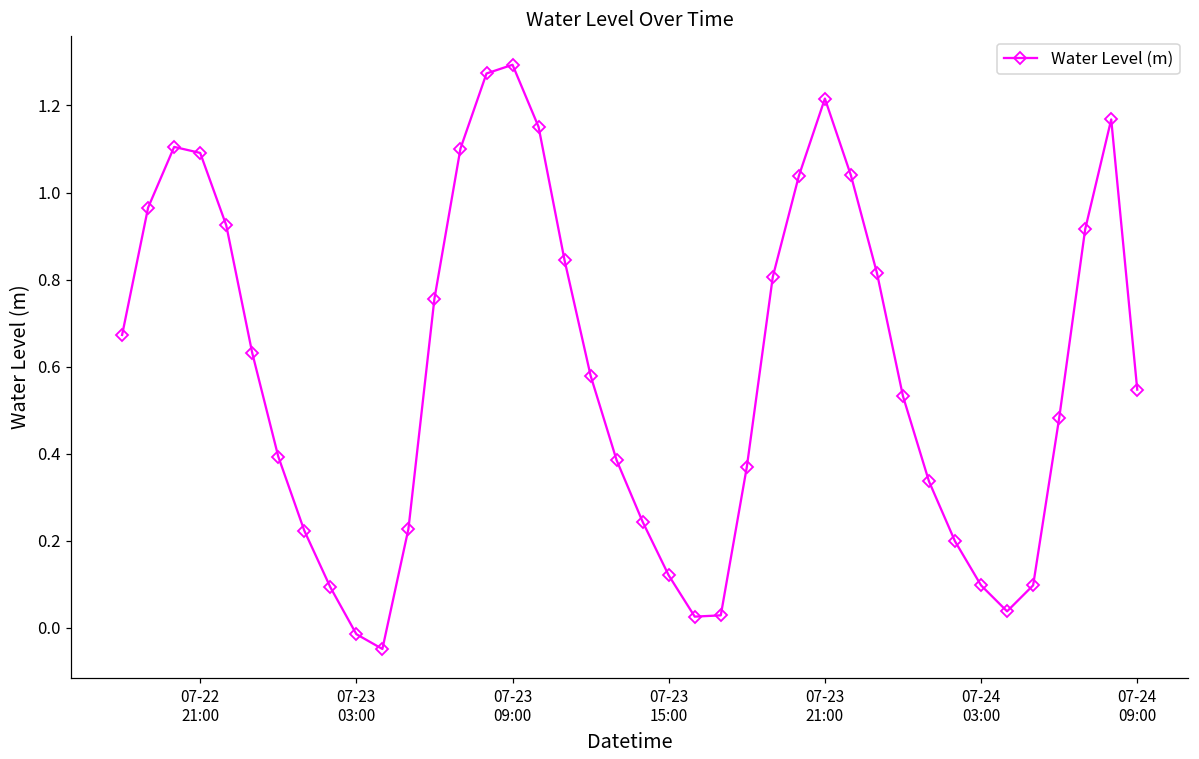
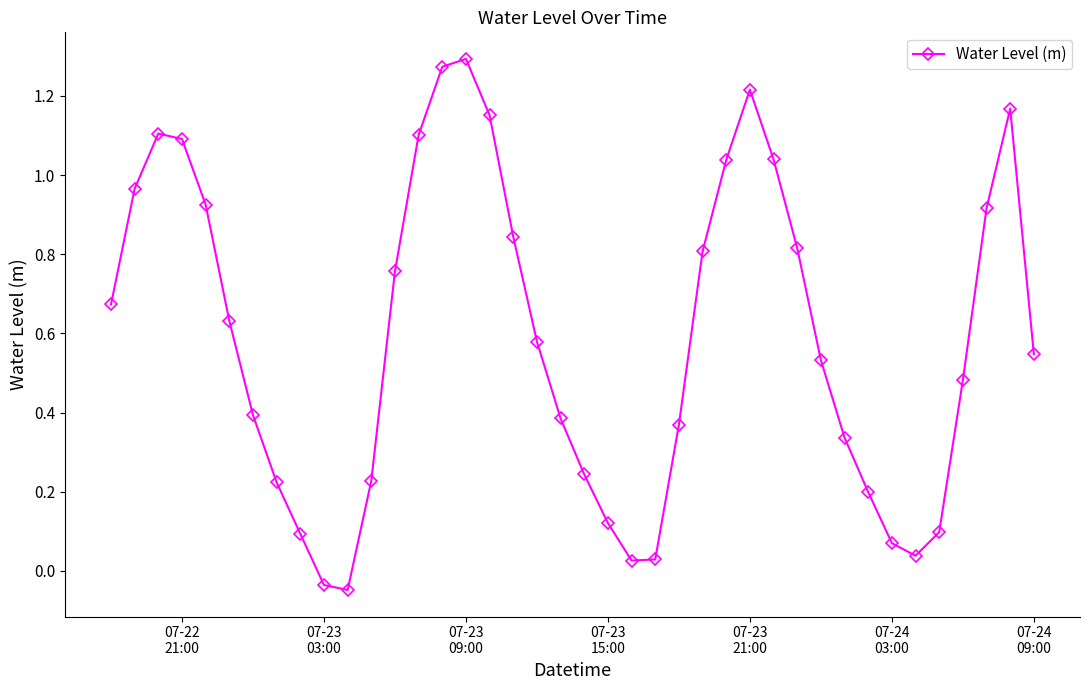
07-23 03:00: -0.01 -> -0.04
07-24 03:00: 0.10 -> 0.07
